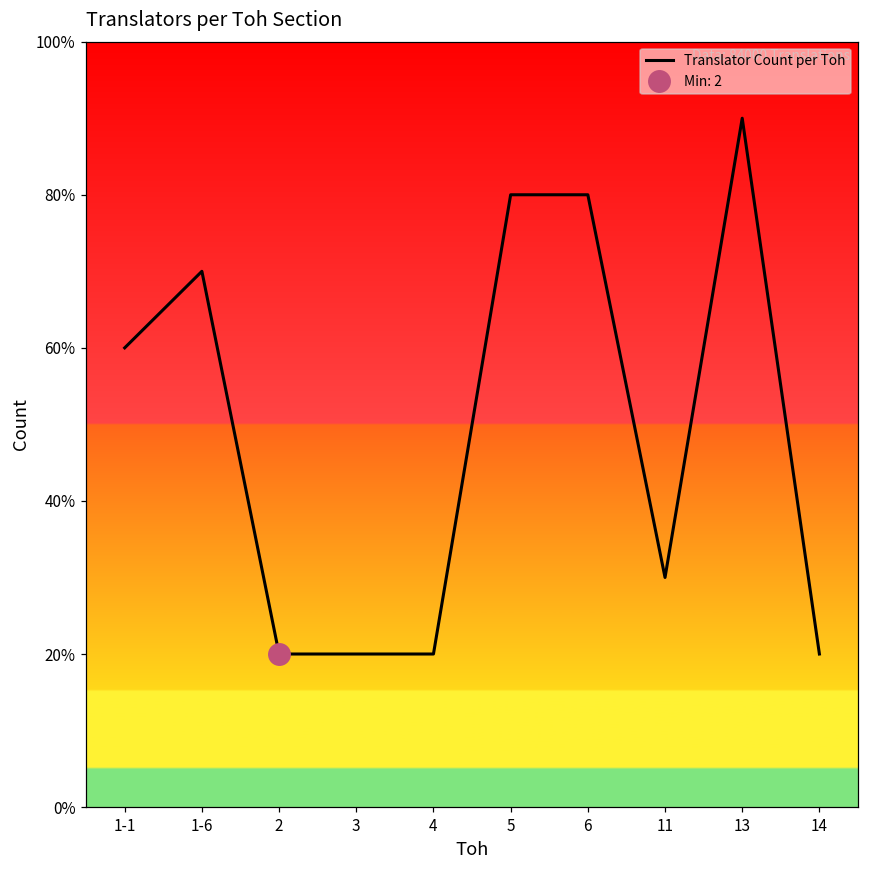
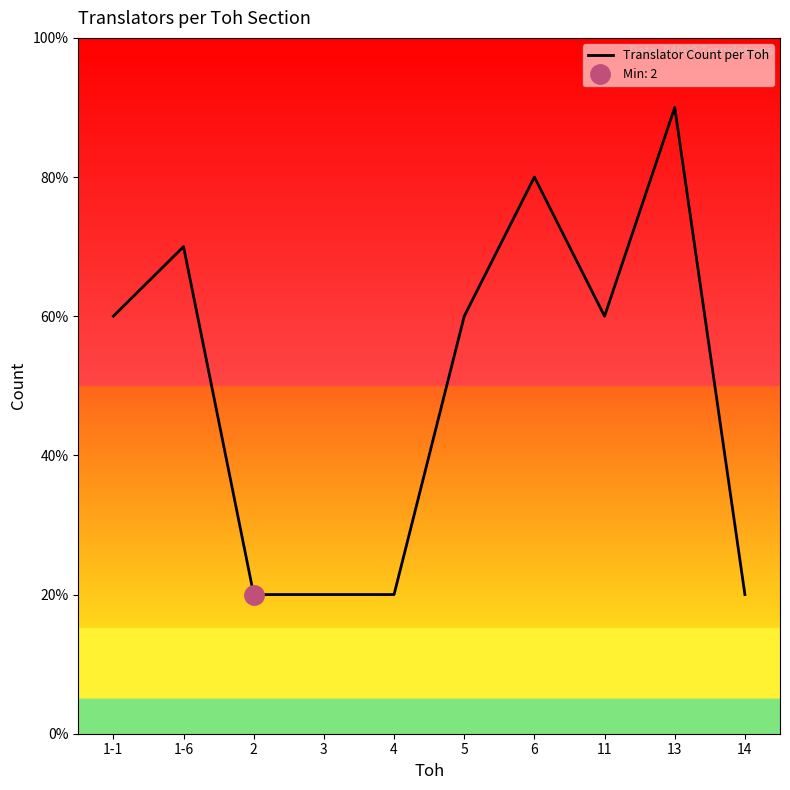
Translator Count per Toh, 5: 80% -> 60%
Translator Count per Toh, 11: 30% -> 60%
